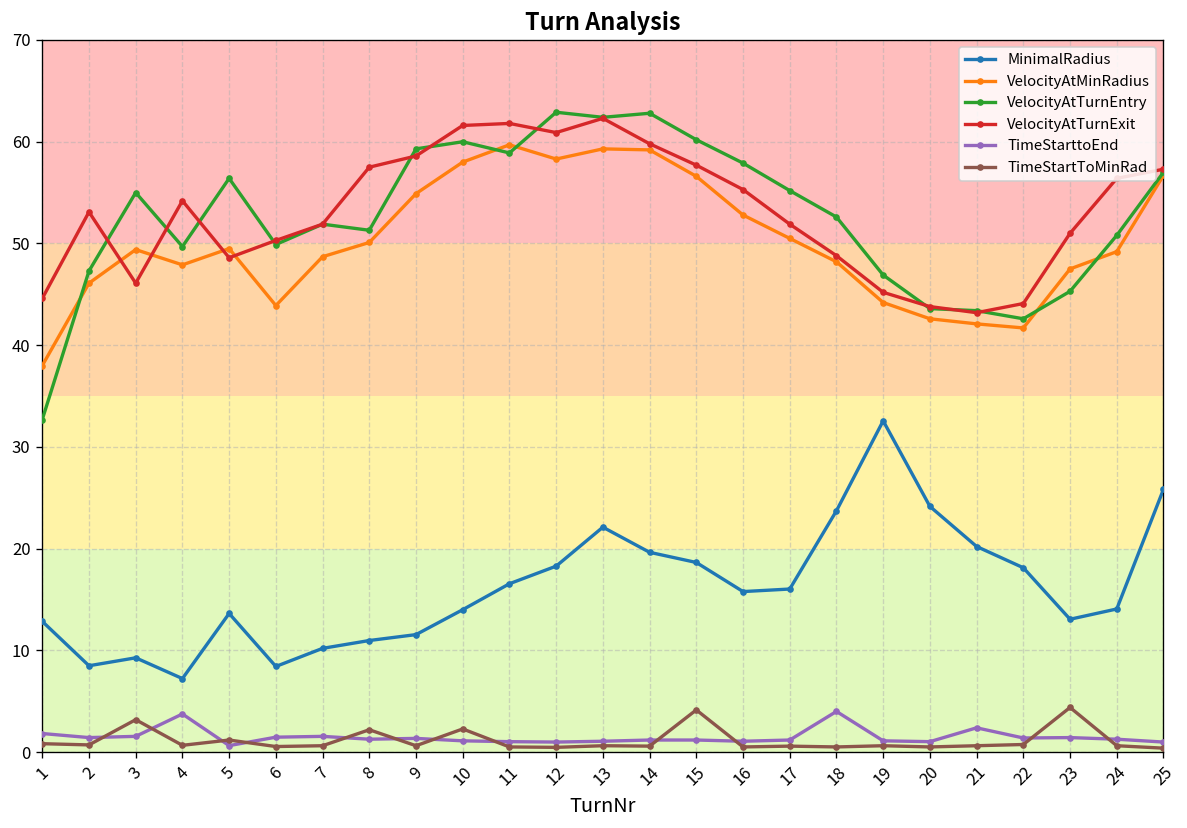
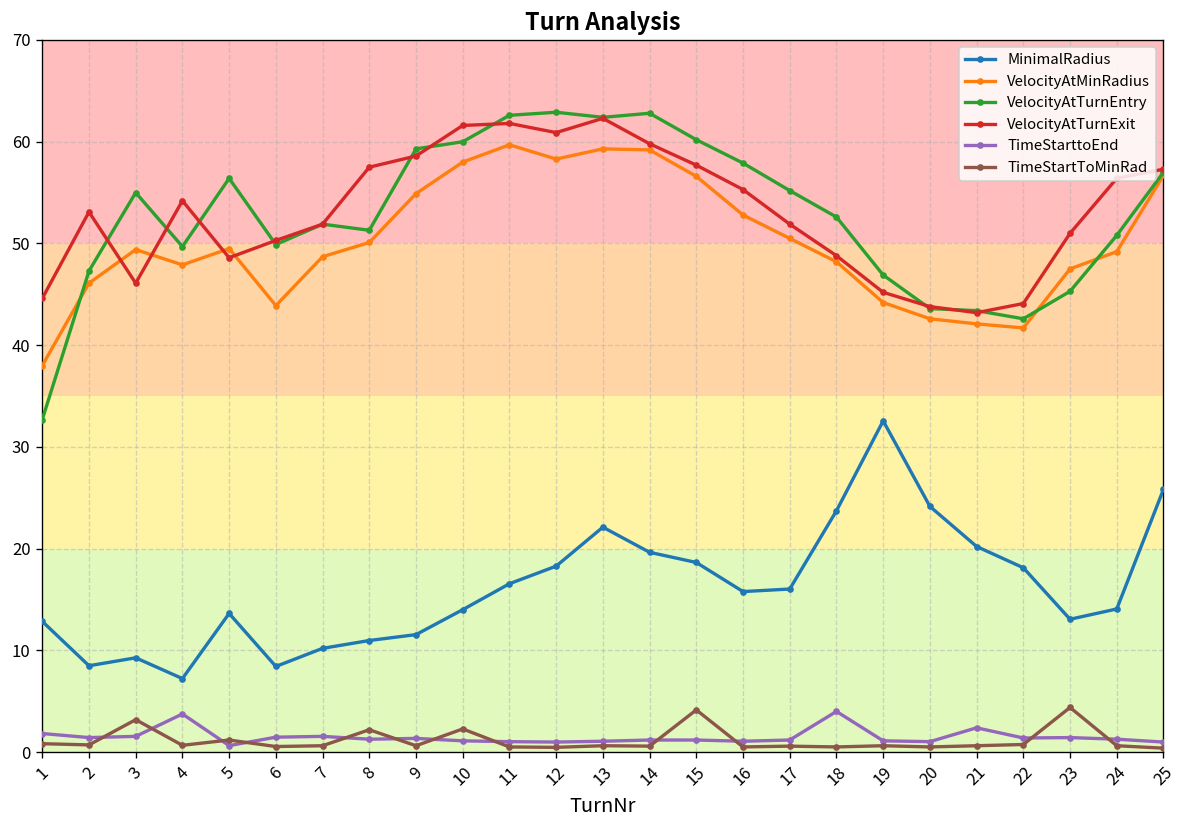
VelocityAtTurnEntry, 11: 59 -> 63
